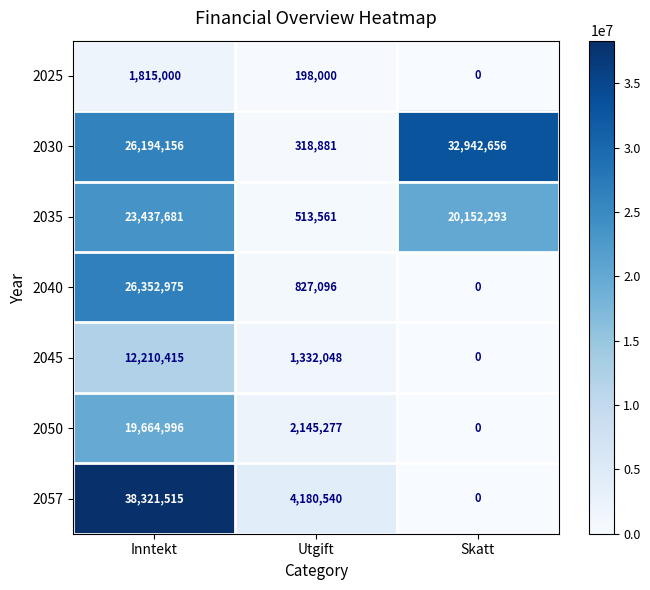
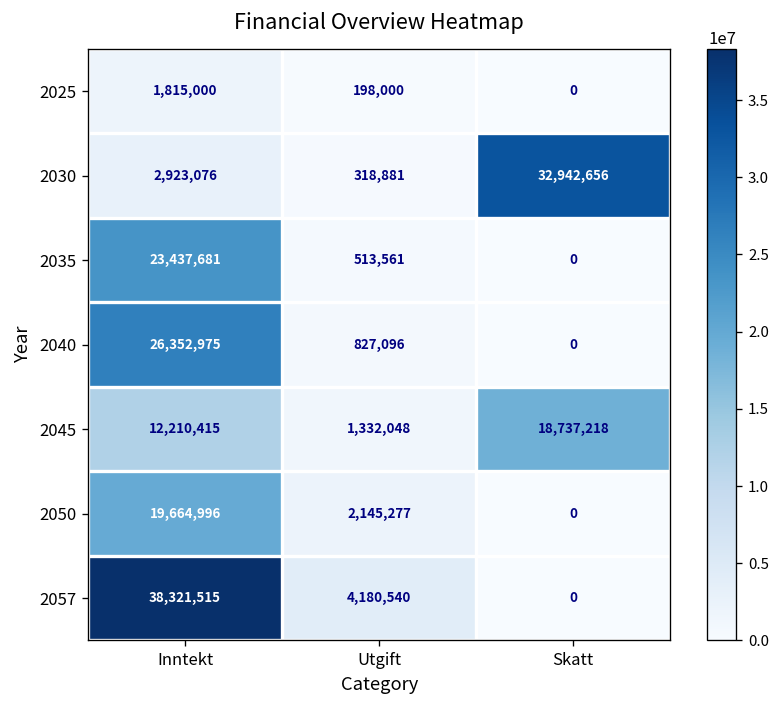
2030, Inntekt: 26,194,156 -> 2,923,076
2035, Skatt: 20,152,293 -> 0
2045, Skatt: 0 -> 18,737,218
